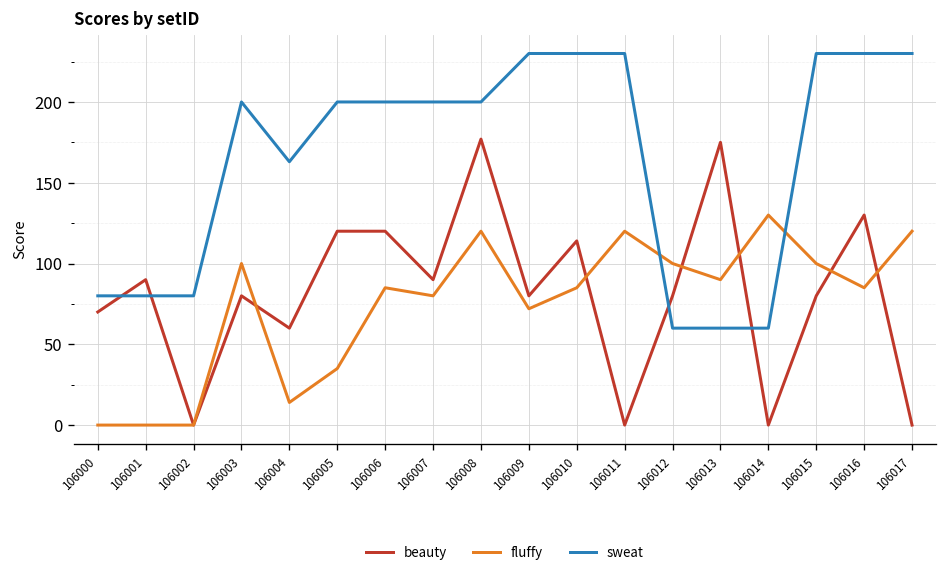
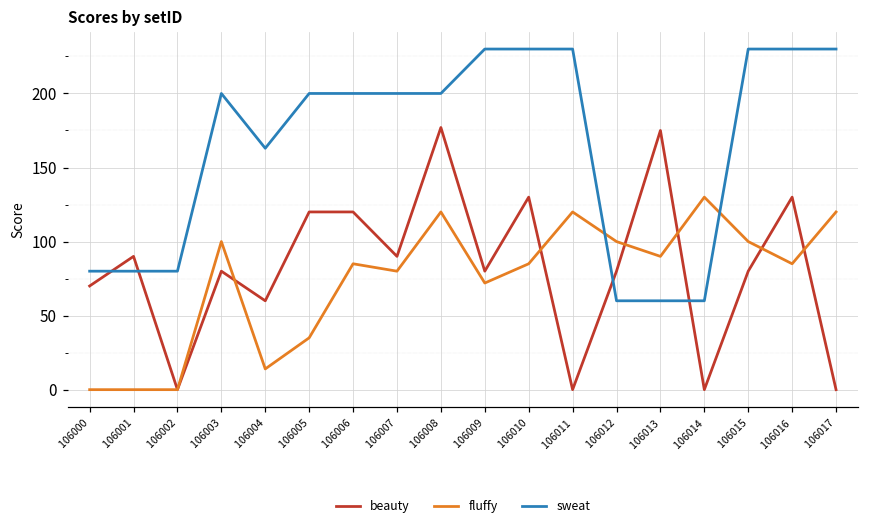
beauty, 106010: 114 -> 130
